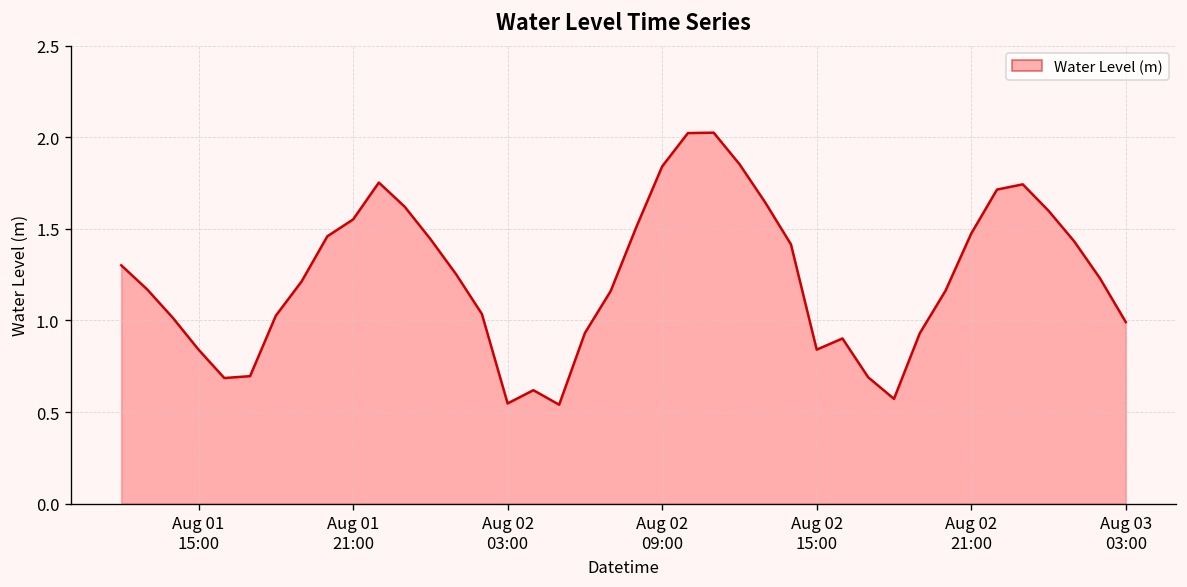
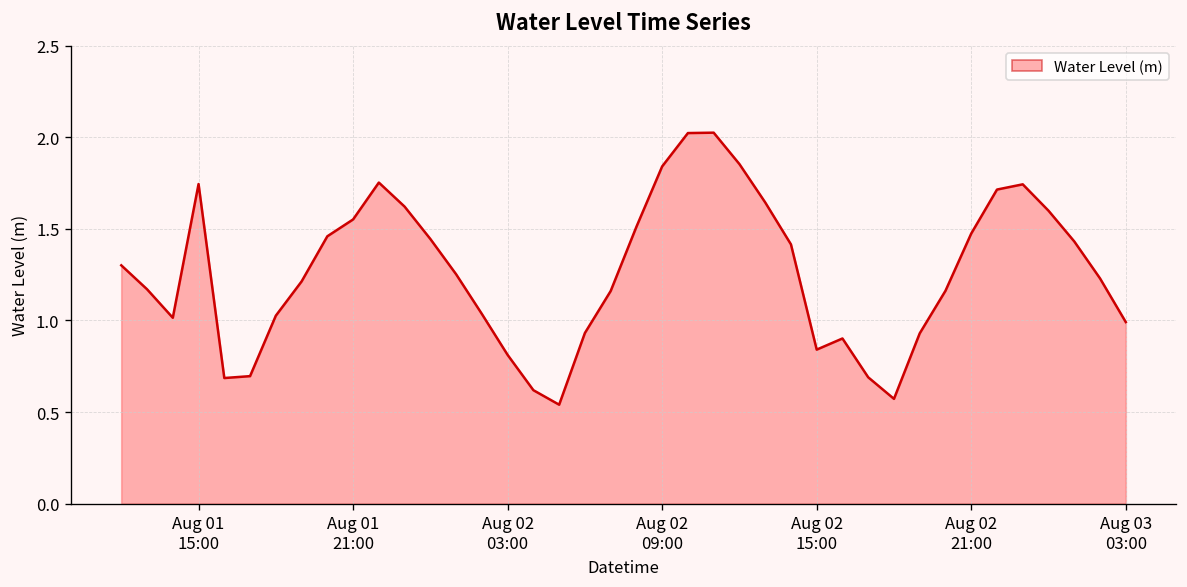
Aug 01 15:00: 0.84 -> 1.74
Aug 02 03:00: 0.55 -> 0.81
